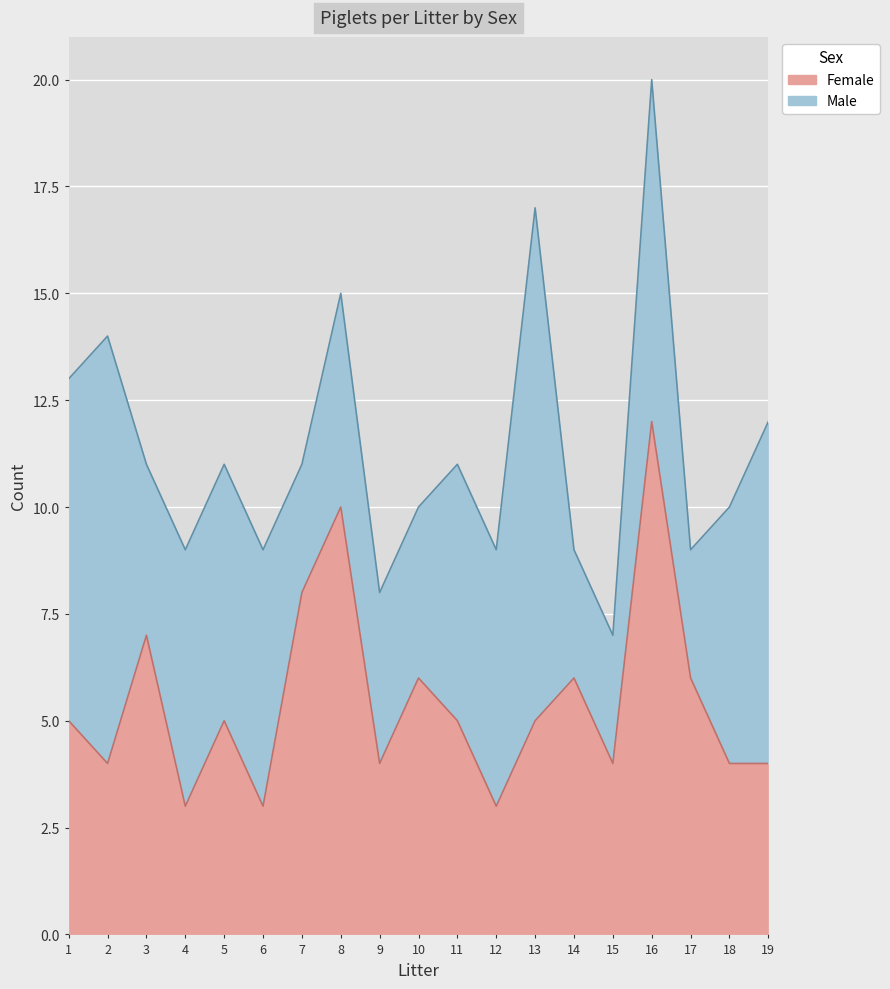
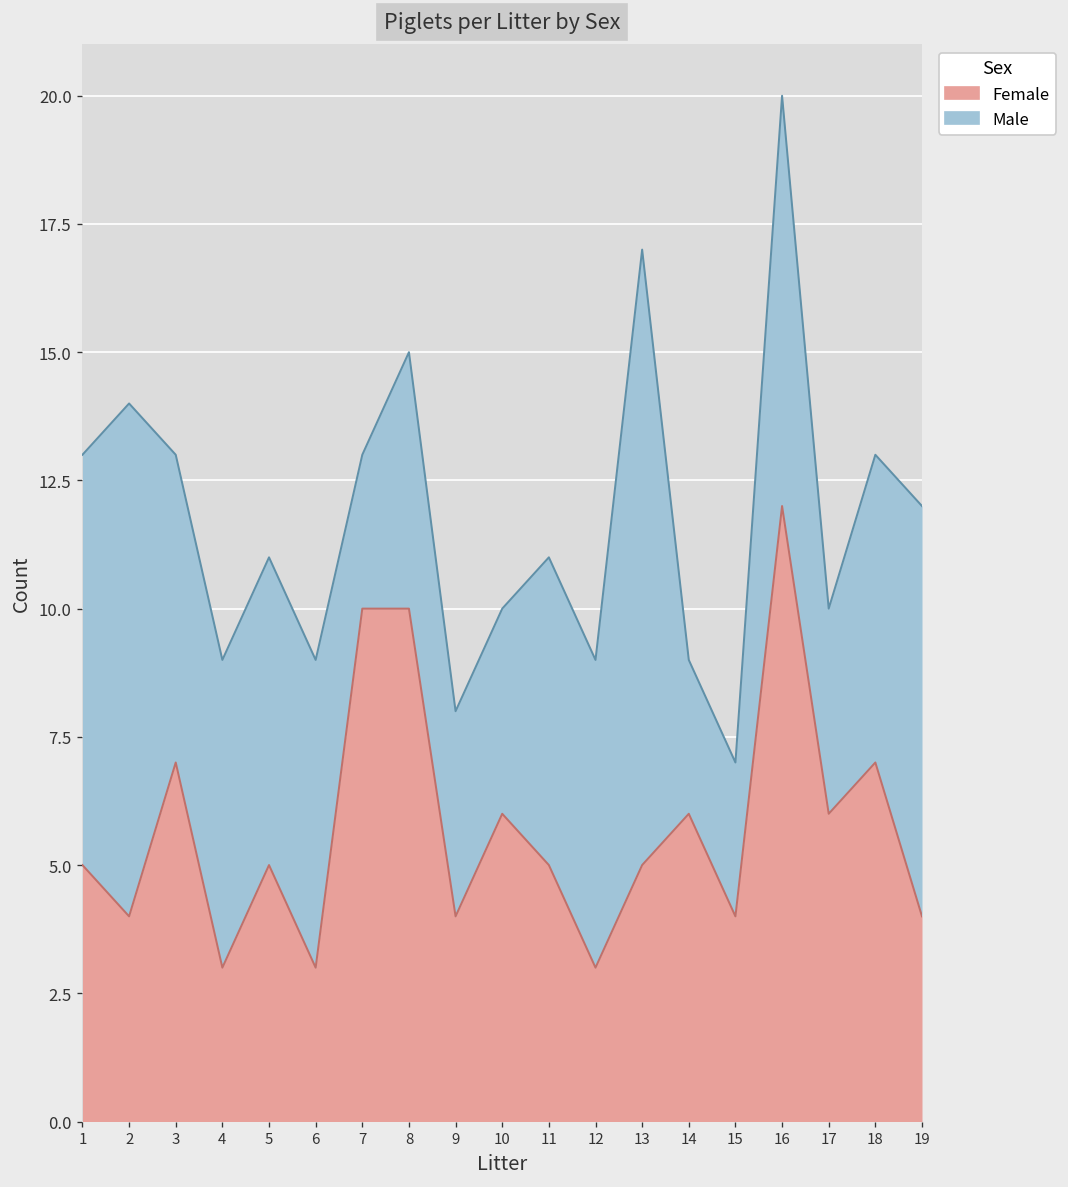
Male, 3: 4 -> 6
Female, 7: 8 -> 10
Male, 17: 3 -> 4
Female, 18: 4 -> 7
